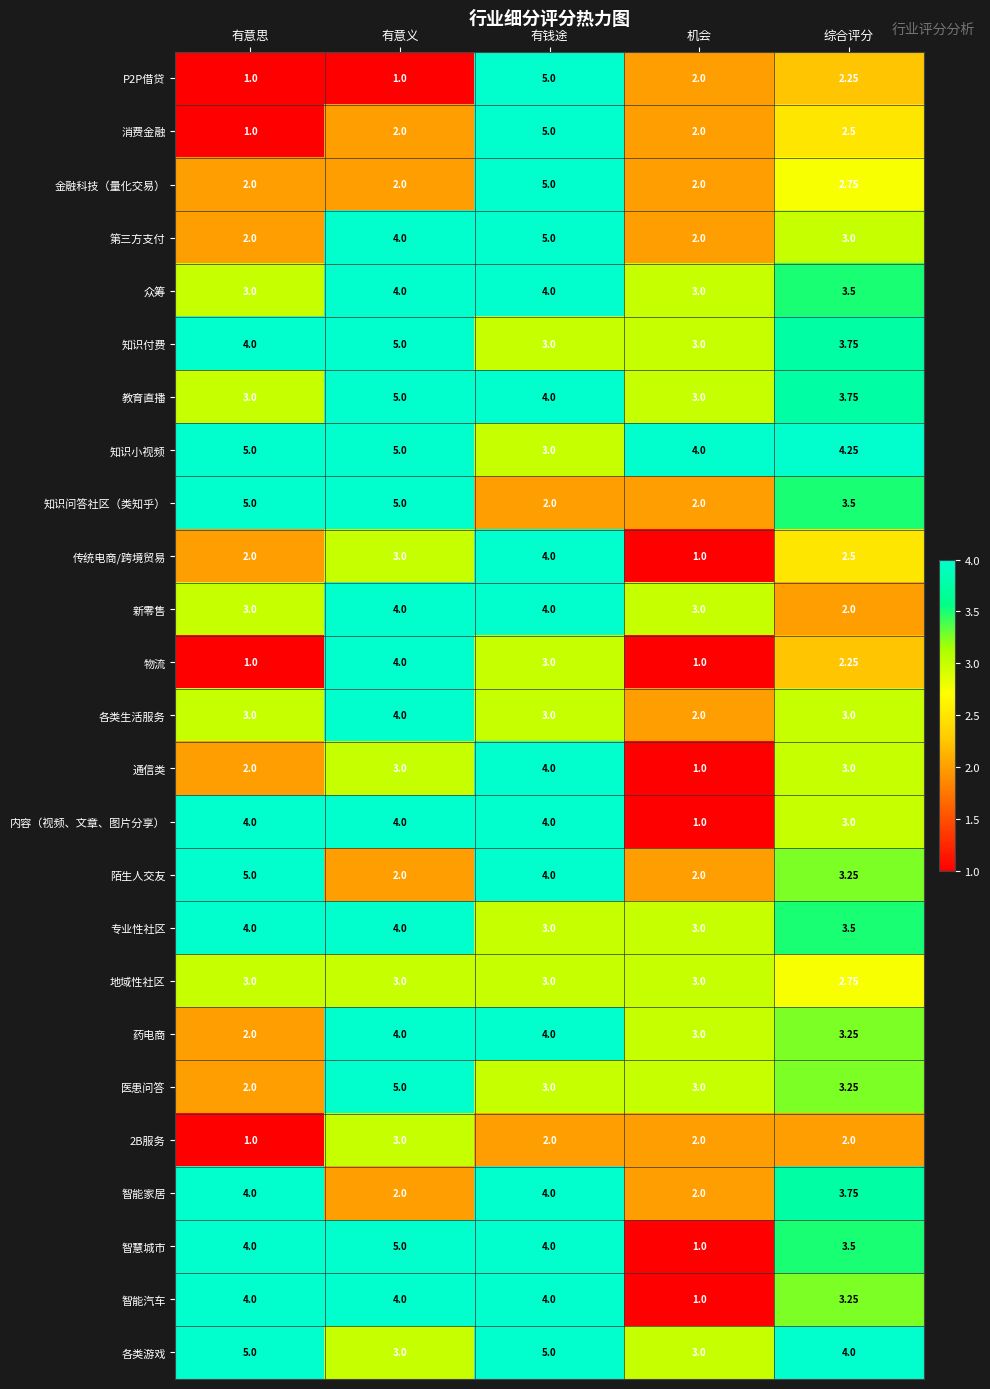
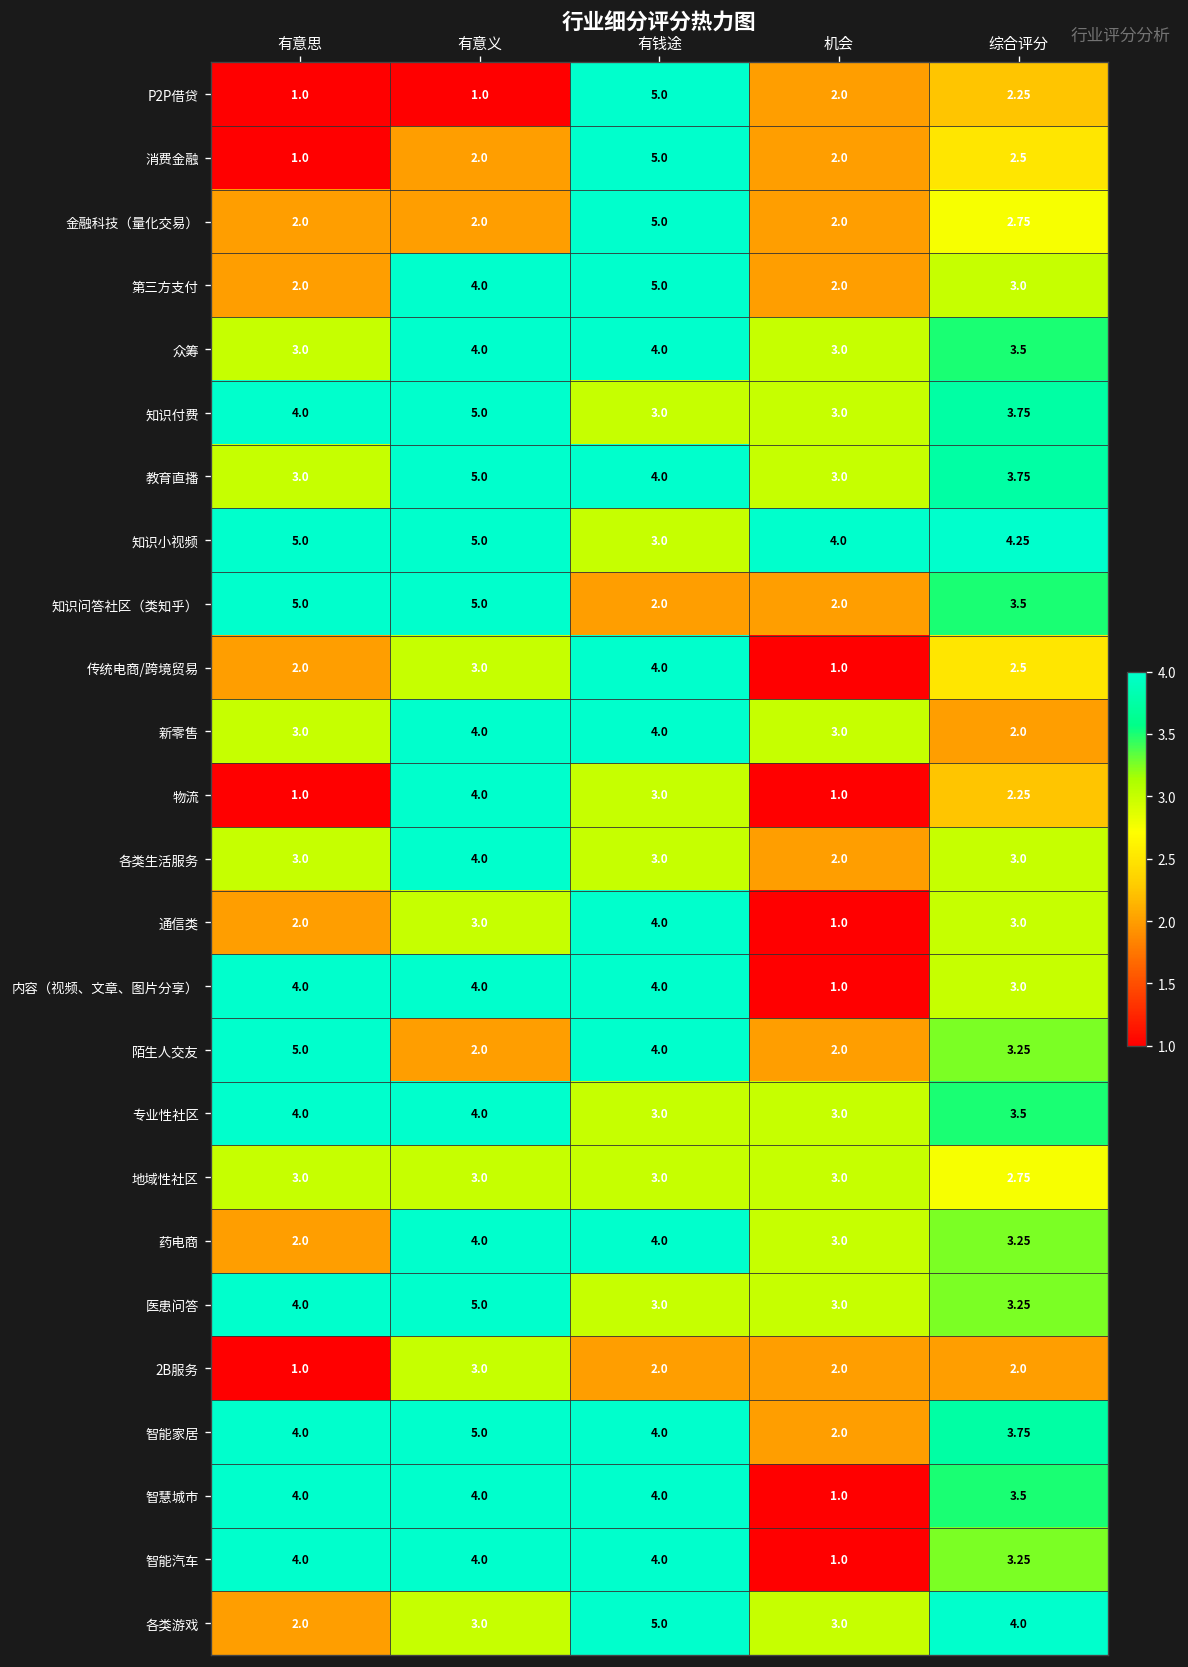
医患问答, 有意思: 2.0 -> 4.0
智能家居, 有意义: 2.0 -> 5.0
智慧城市, 有意义: 5.0 -> 4.0
各类游戏, 有意思: 5.0 -> 2.0
